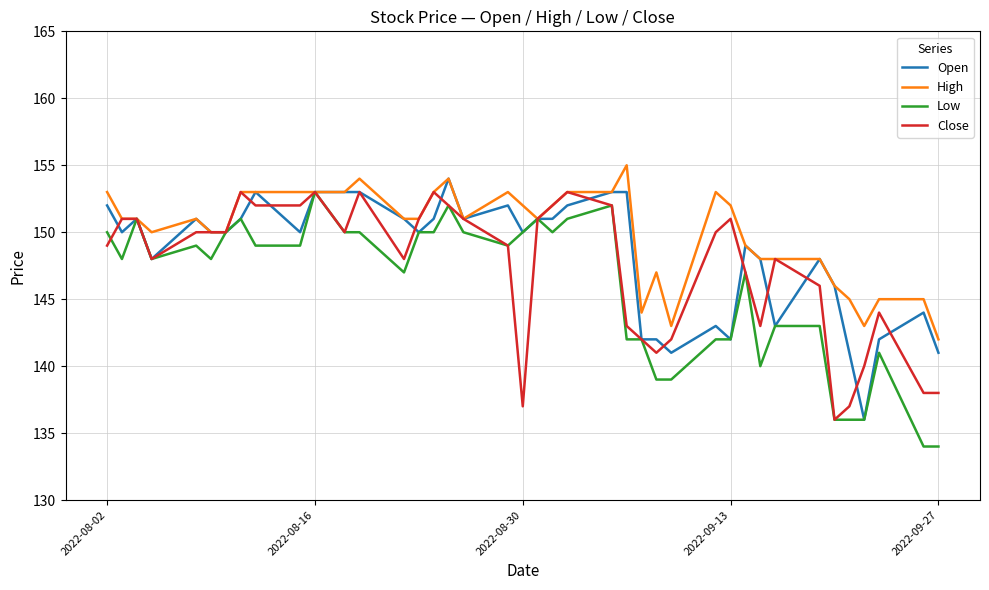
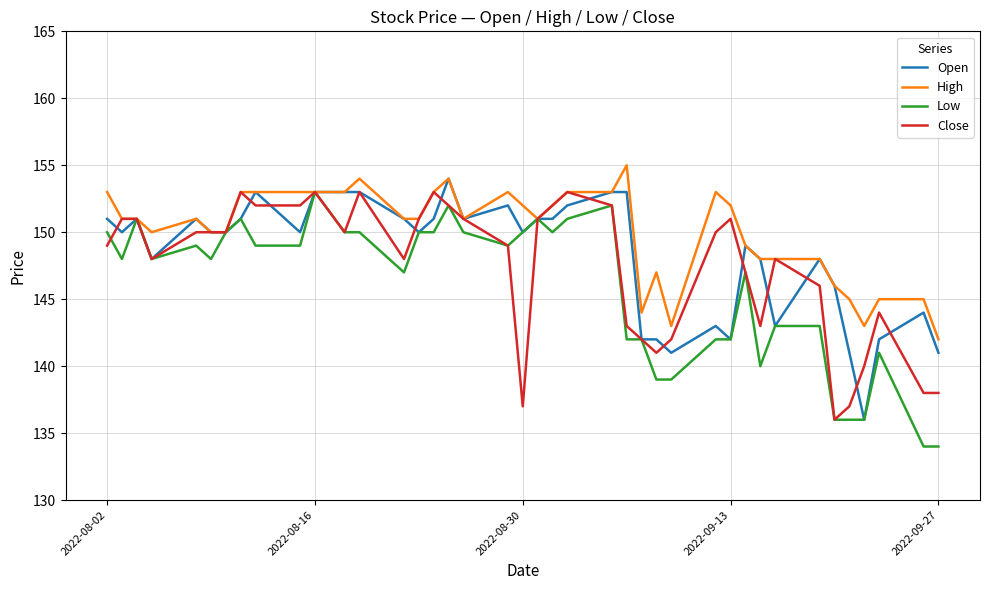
Open, 2022-08-02: 152 -> 151
